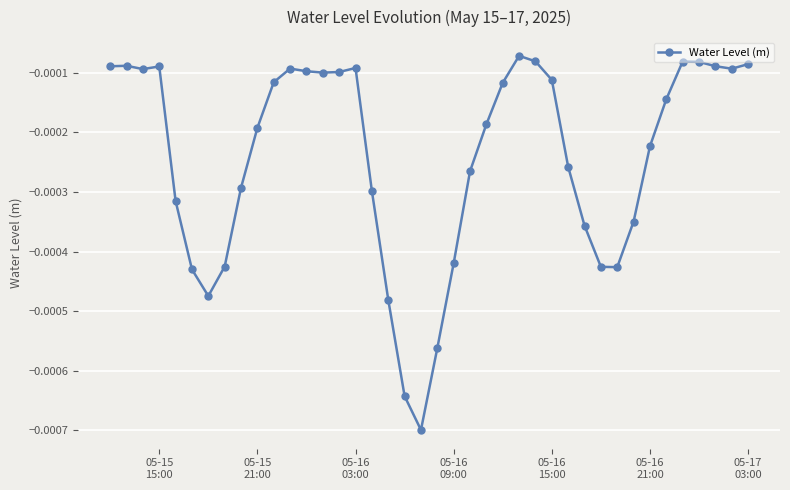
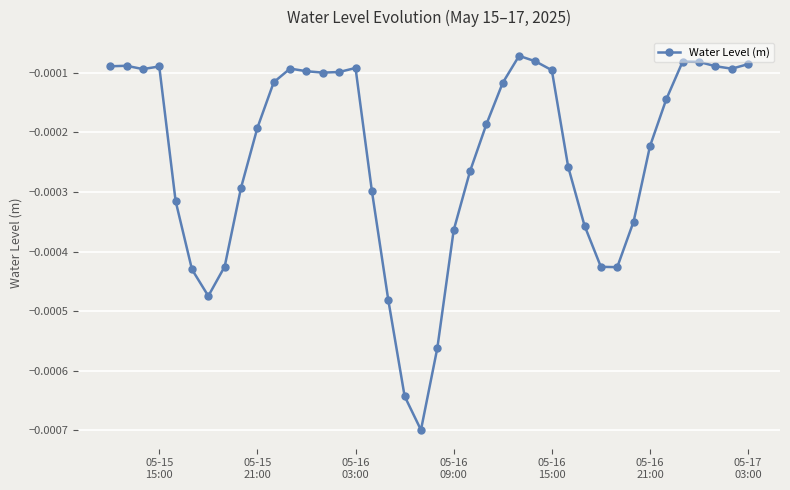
05-16 09:00: -0.00042 -> -0.00036
05-16 15:00: -0.00011 -> -0.00010
